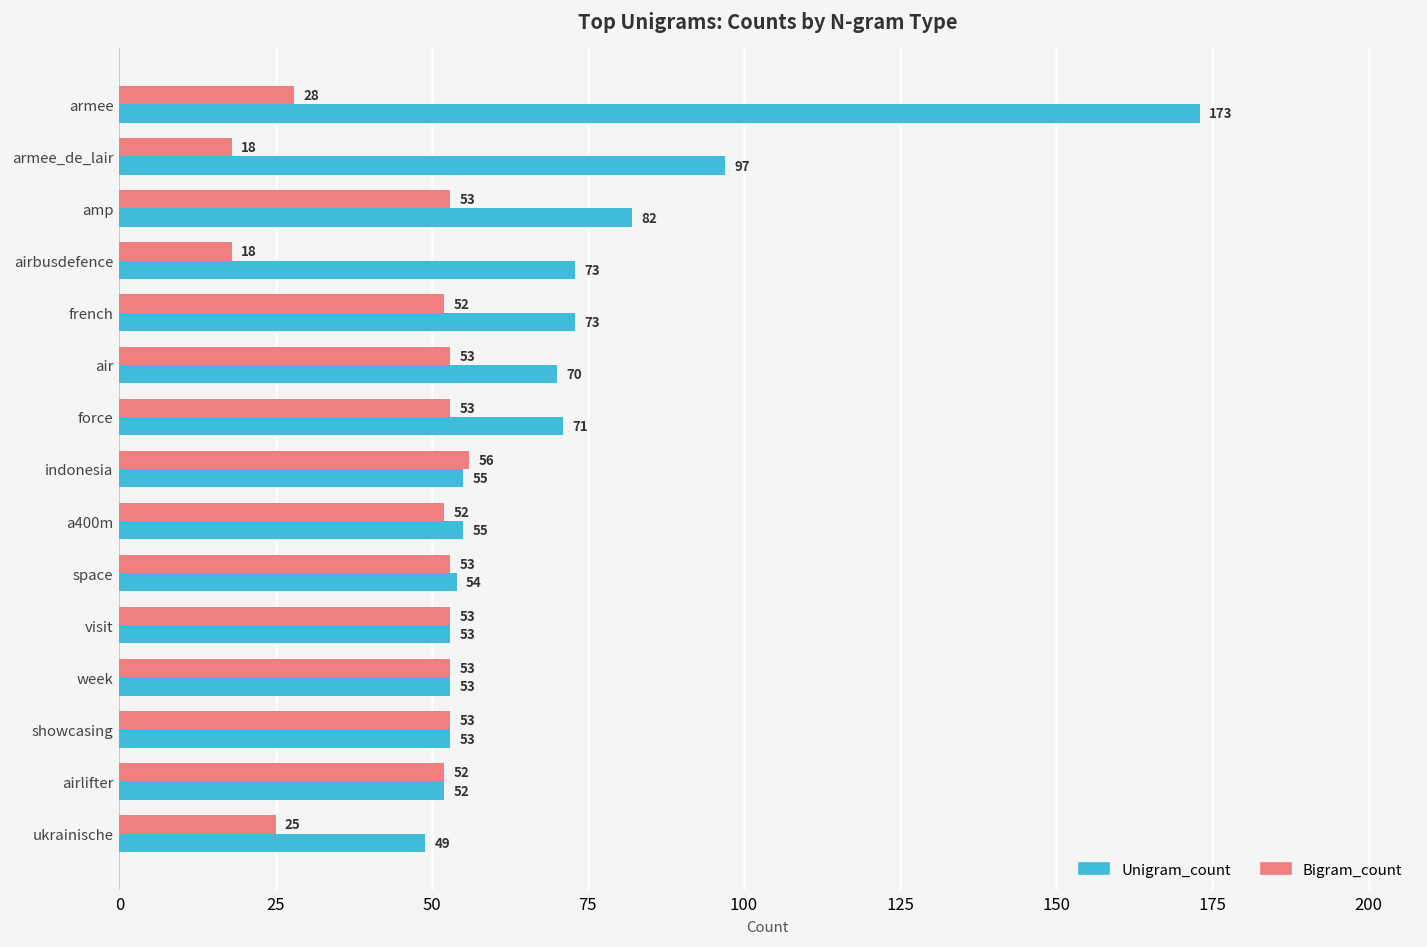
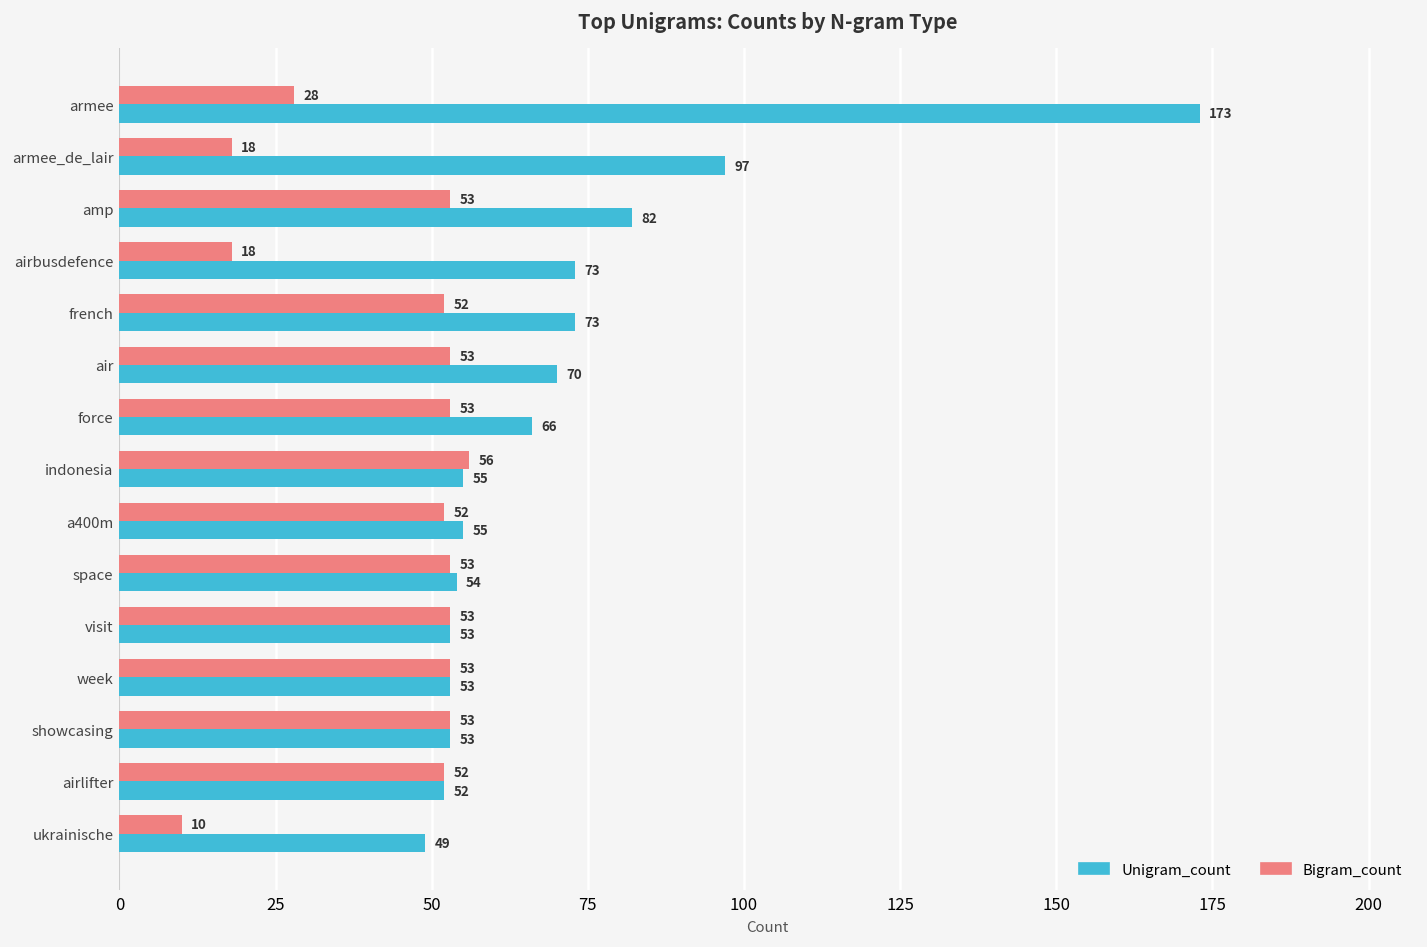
Unigram_count, force: 71 -> 66
Bigram_count, ukrainische: 25 -> 10
